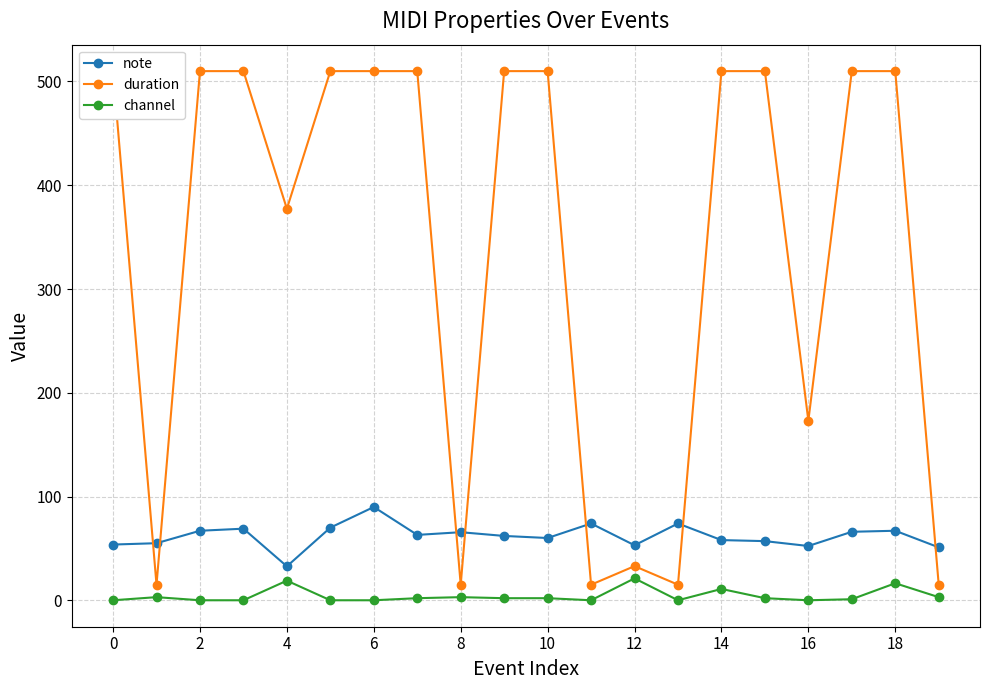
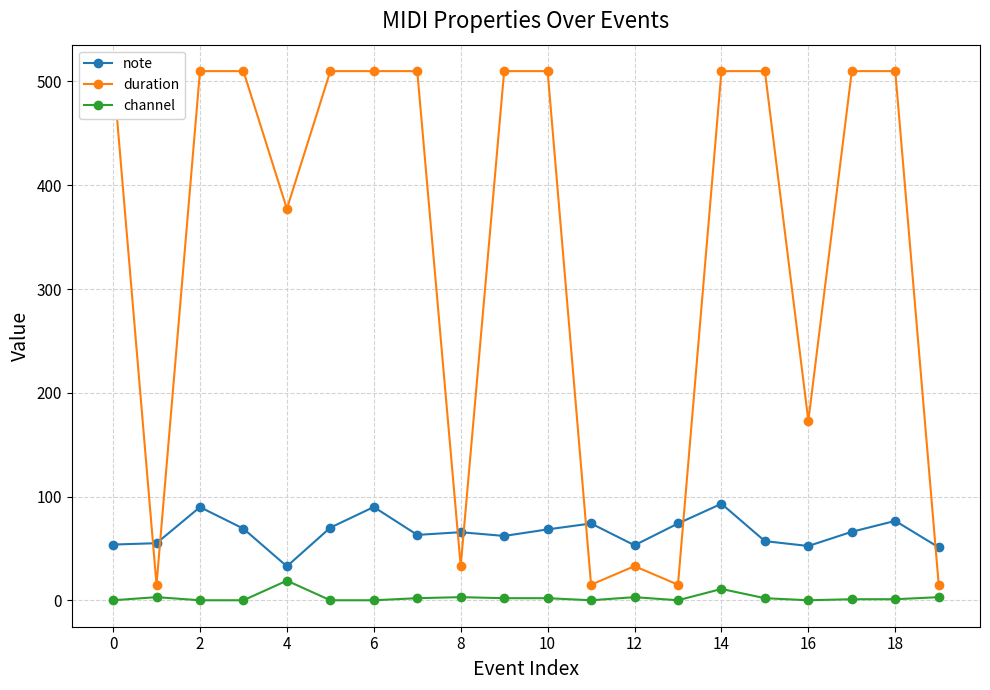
note, 2: 67 -> 90
duration, 8: 15 -> 33
note, 10: 60 -> 68
channel, 12: 21 -> 3
note, 14: 58 -> 93
note, 18: 67 -> 77
channel, 18: 16 -> 1
